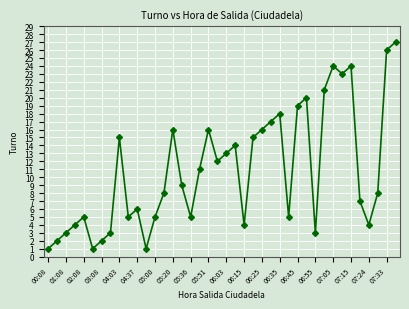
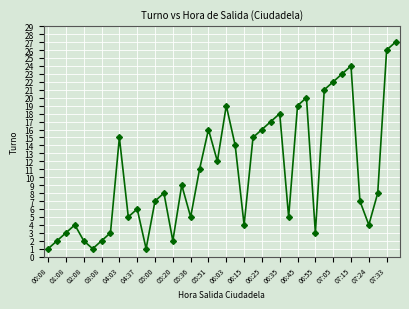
02:08: 5 -> 2
05:00: 5 -> 7
05:20: 16 -> 2
06:03: 13 -> 19
07:05: 24 -> 22
